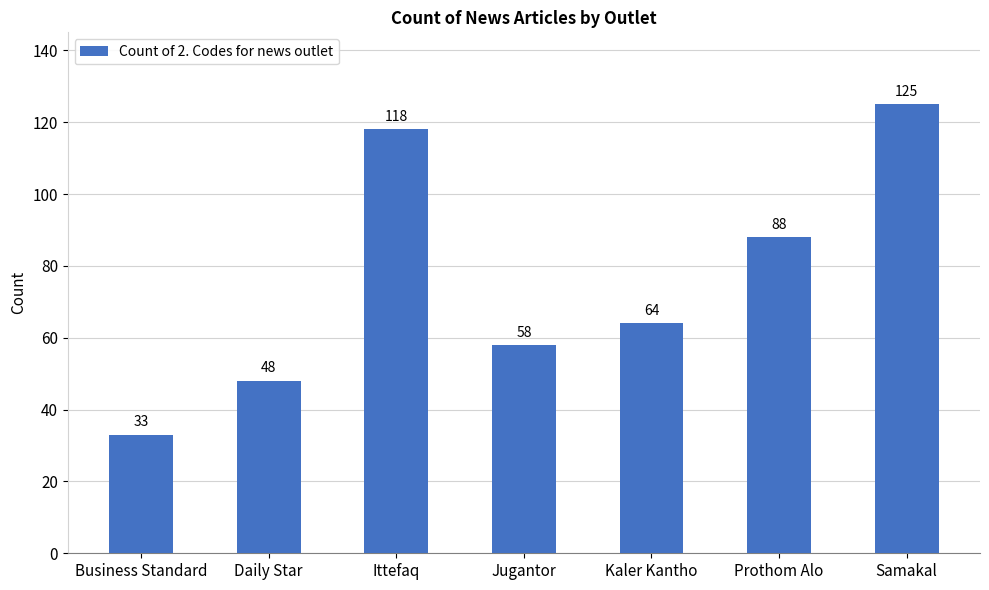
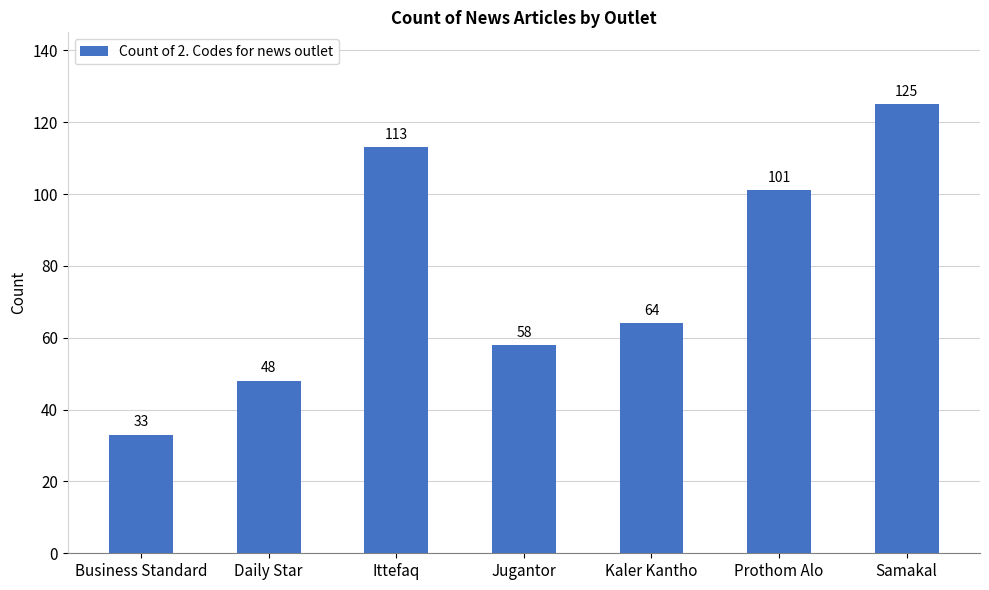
Ittefaq: 118 -> 113
Prothom Alo: 88 -> 101
